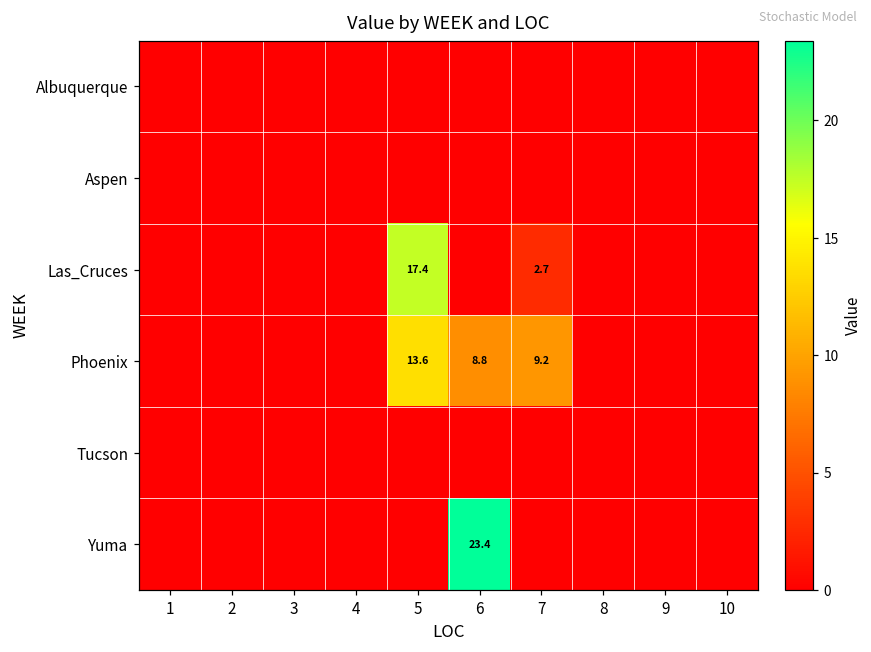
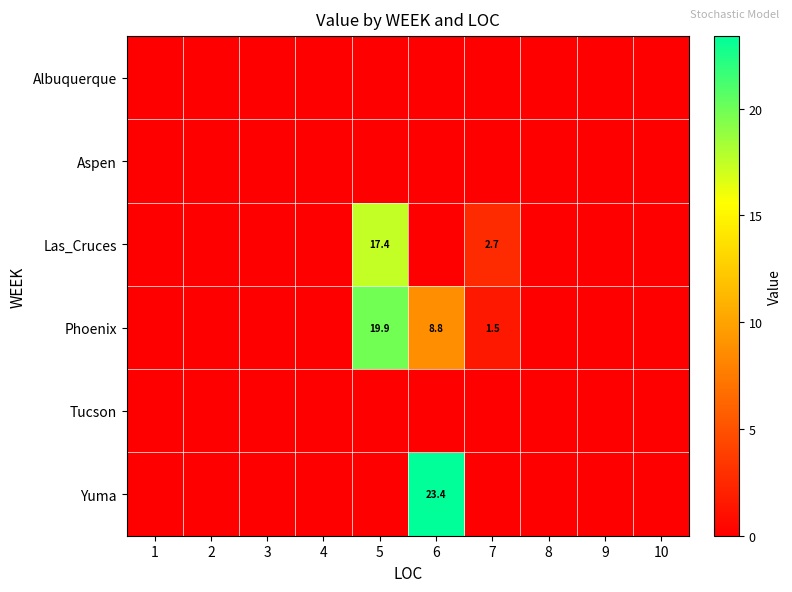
Phoenix, 5: 13.6 -> 19.9
Phoenix, 7: 9.2 -> 1.5
